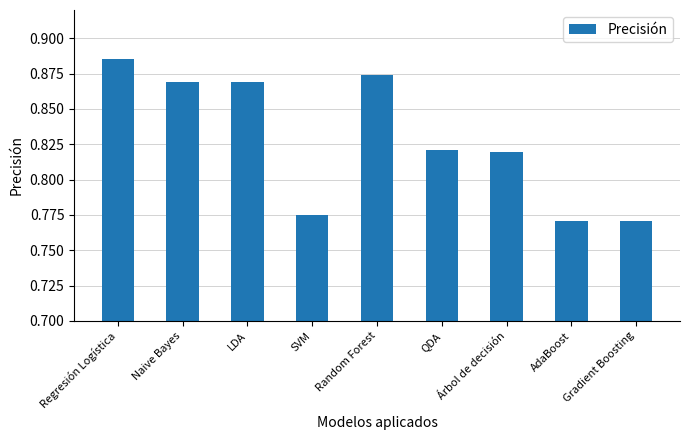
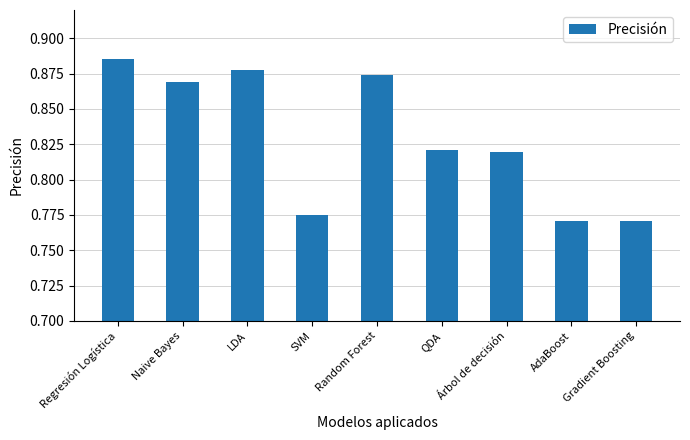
LDA: 0.869 -> 0.877
